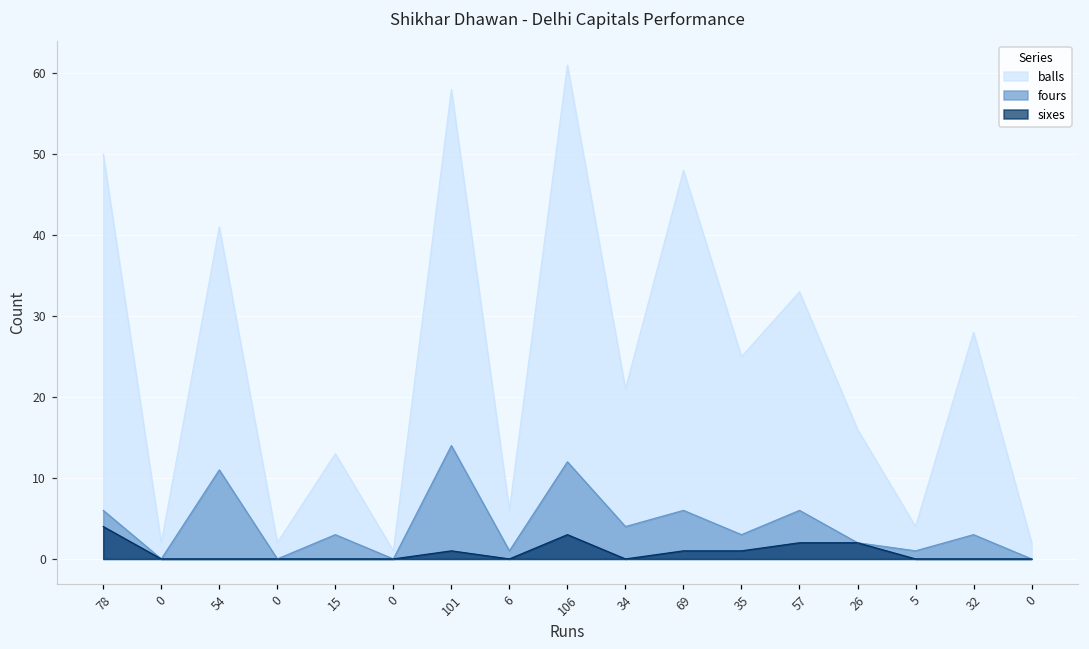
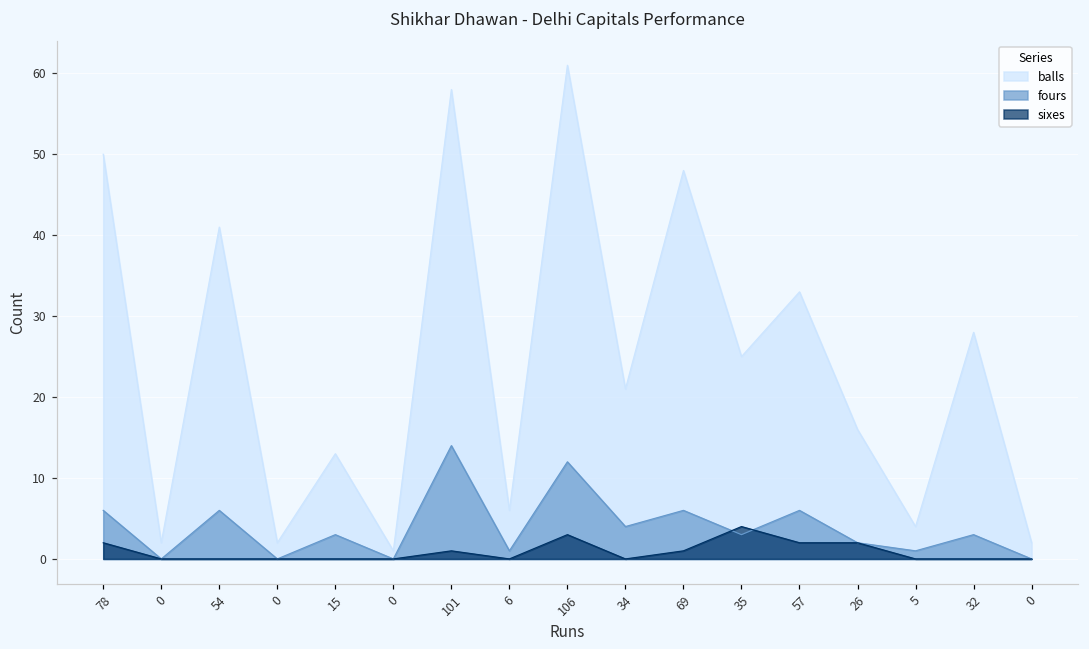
sixes, 78: 4 -> 2
fours, 54: 11 -> 6
sixes, 35: 1 -> 4
